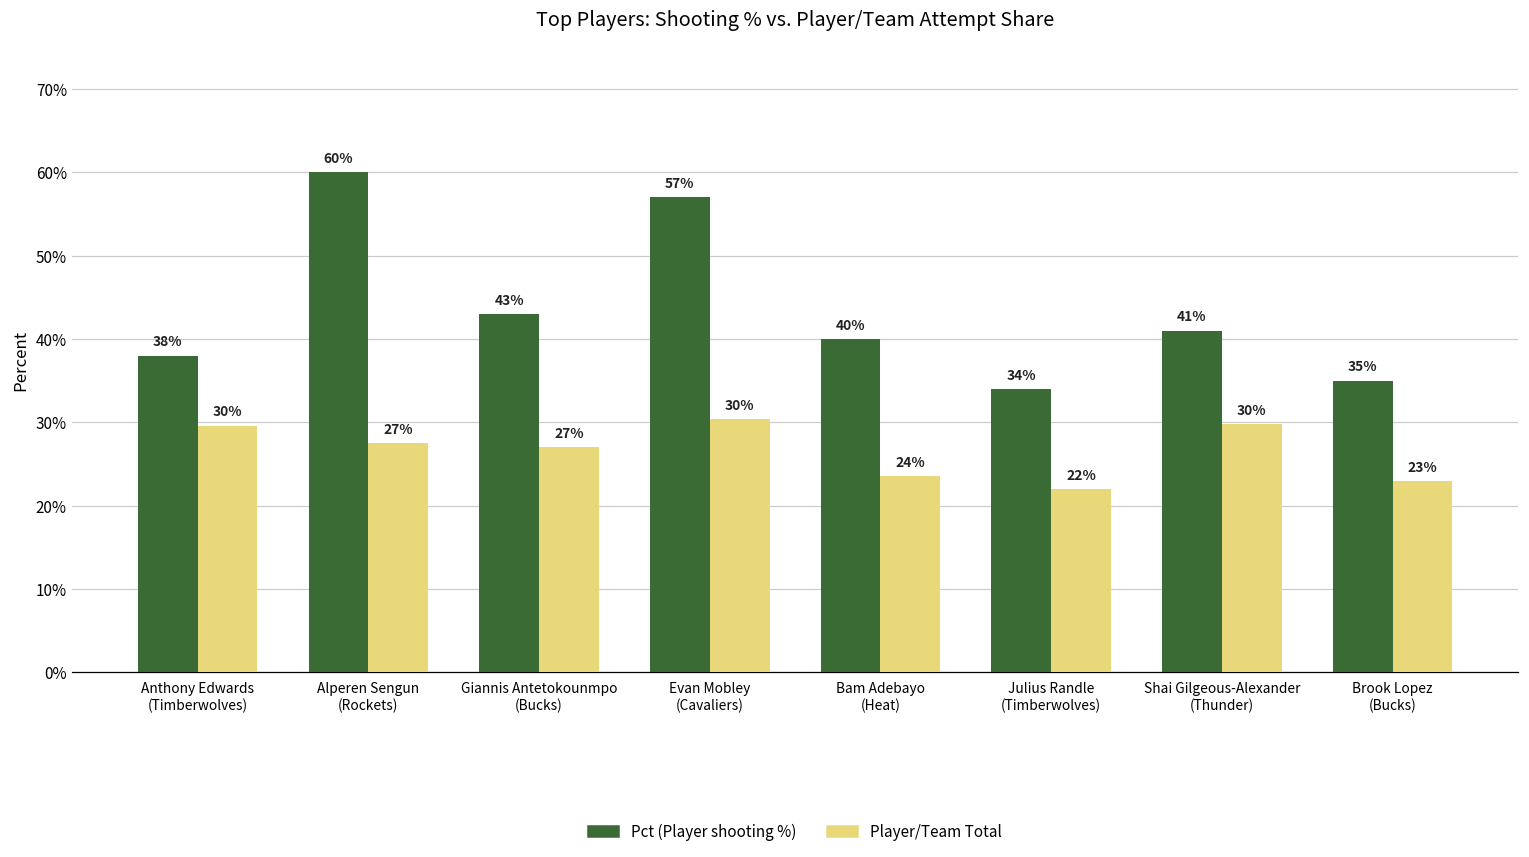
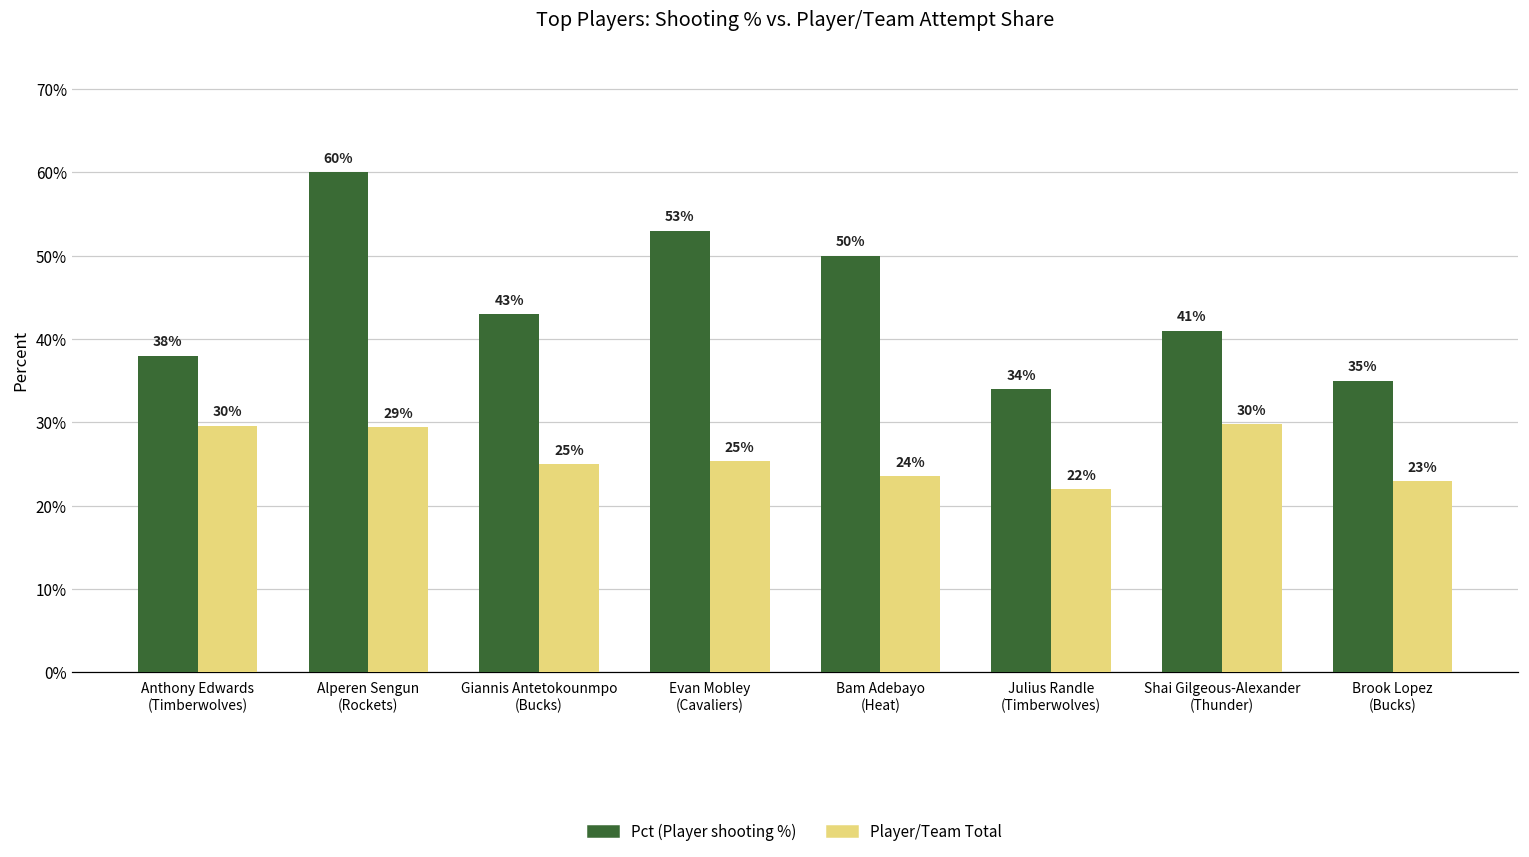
Player/Team Total, Alperen Sengun (Rockets): 27% -> 29%
Player/Team Total, Giannis Antetokounmpo (Bucks): 27% -> 25%
Pct (Player shooting %), Evan Mobley (Cavaliers): 57% -> 53%
Player/Team Total, Evan Mobley (Cavaliers): 30% -> 25%
Pct (Player shooting %), Bam Adebayo (Heat): 40% -> 50%
